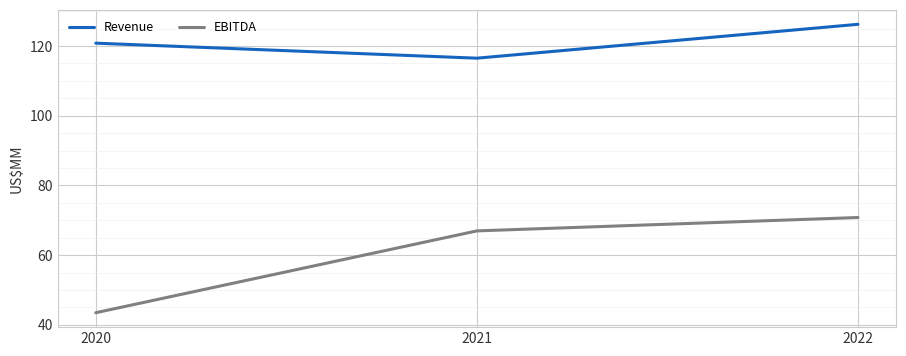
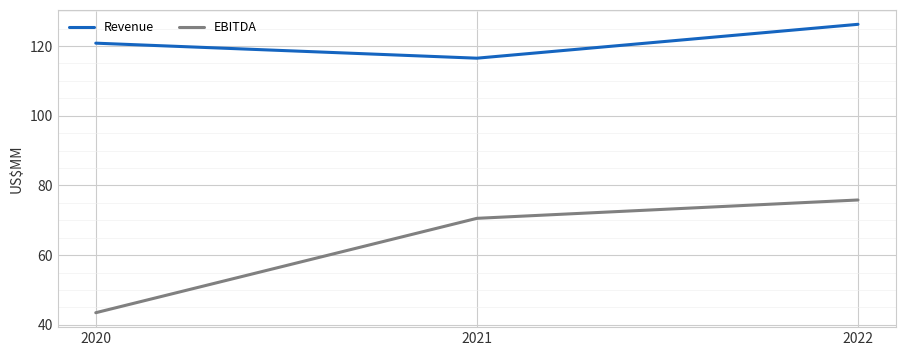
EBITDA, 2021: 67 -> 71
EBITDA, 2022: 71 -> 76
